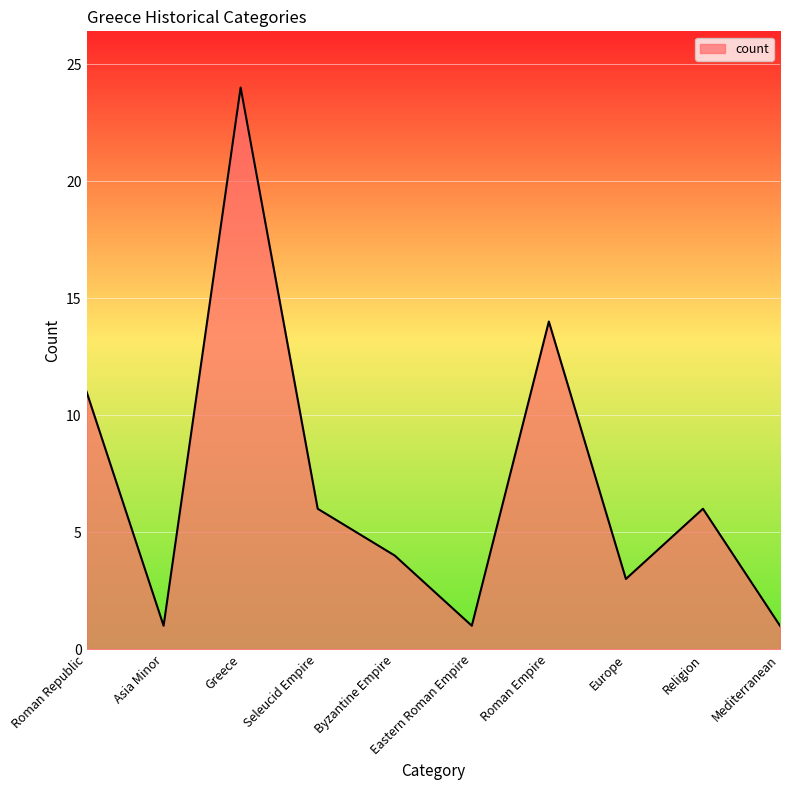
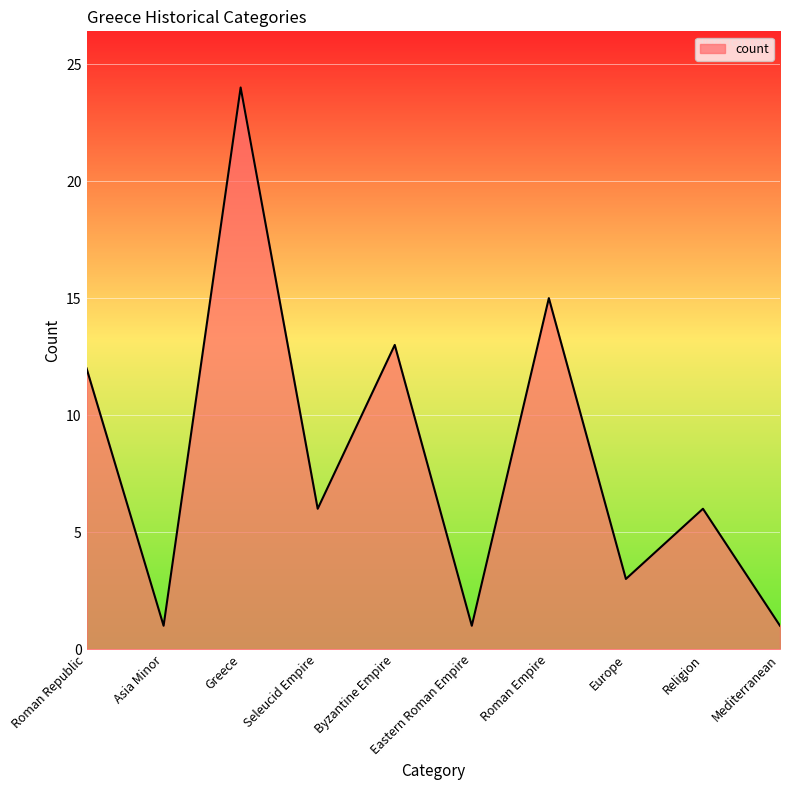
Roman Republic: 11 -> 12
Byzantine Empire: 4 -> 13
Roman Empire: 14 -> 15
